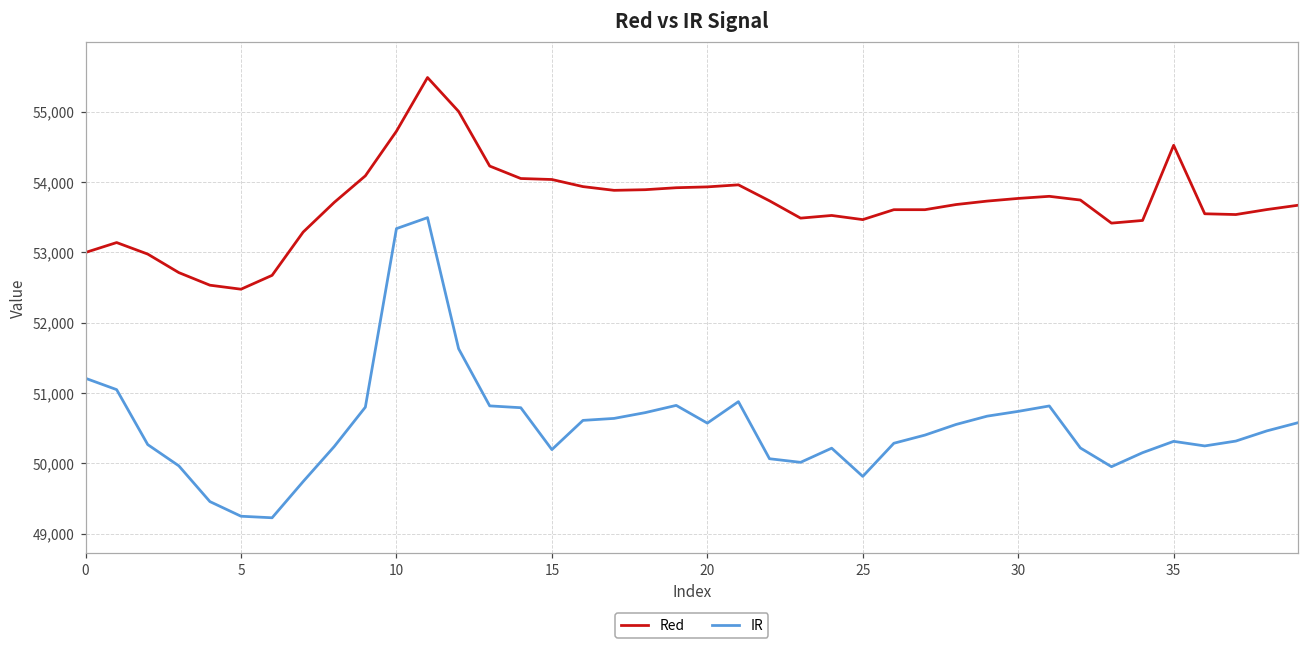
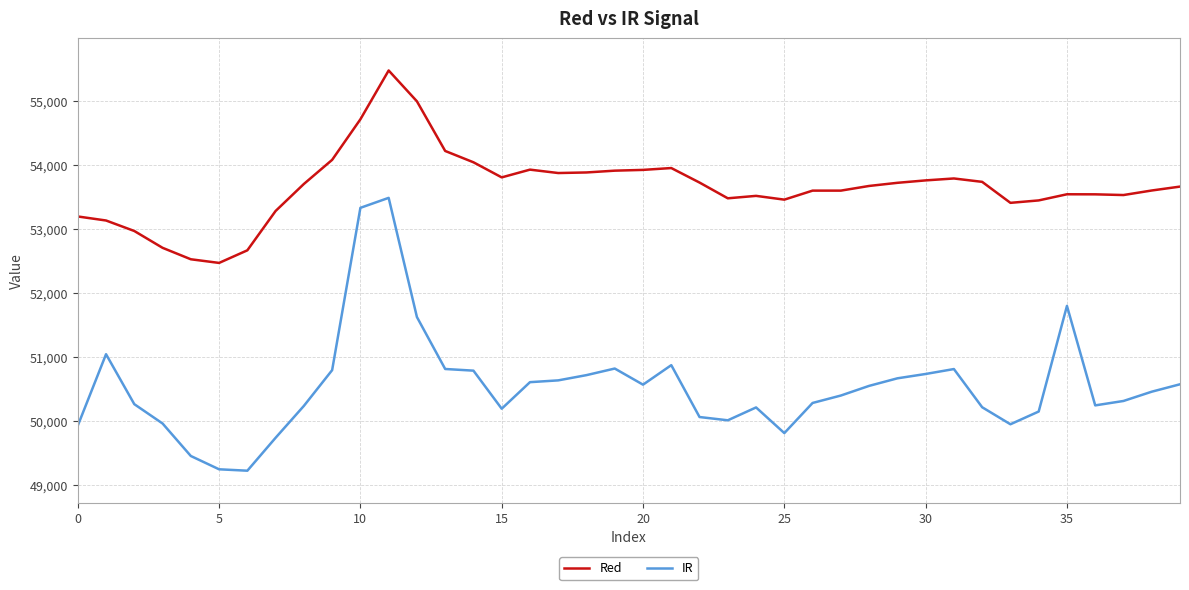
Red, 0: 53,000 -> 53,200
IR, 0: 51,200 -> 49,900
Red, 15: 54,000 -> 53,800
Red, 35: 54,500 -> 53,500
IR, 35: 50,300 -> 51,800
